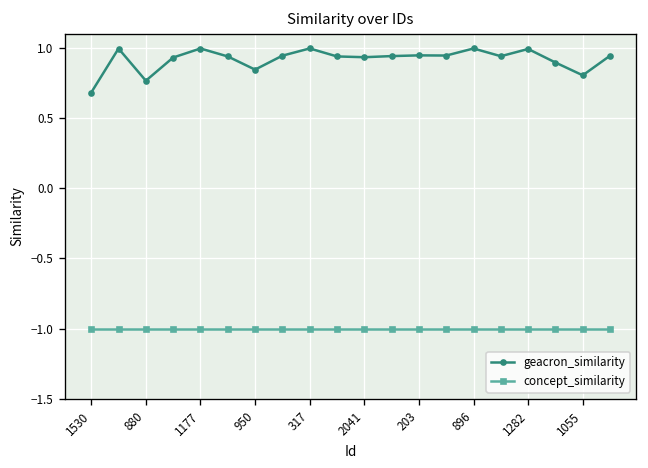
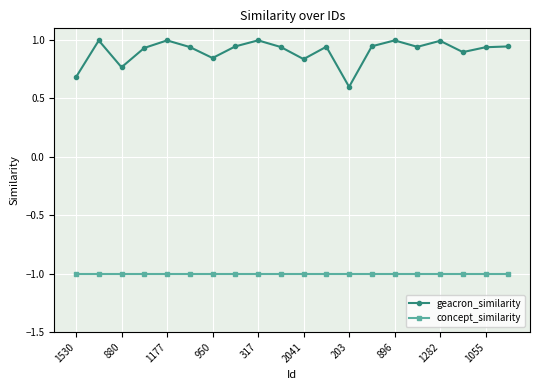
geacron_similarity, 2041: 0.93 -> 0.84
geacron_similarity, 203: 0.95 -> 0.60
geacron_similarity, 1055: 0.81 -> 0.94
